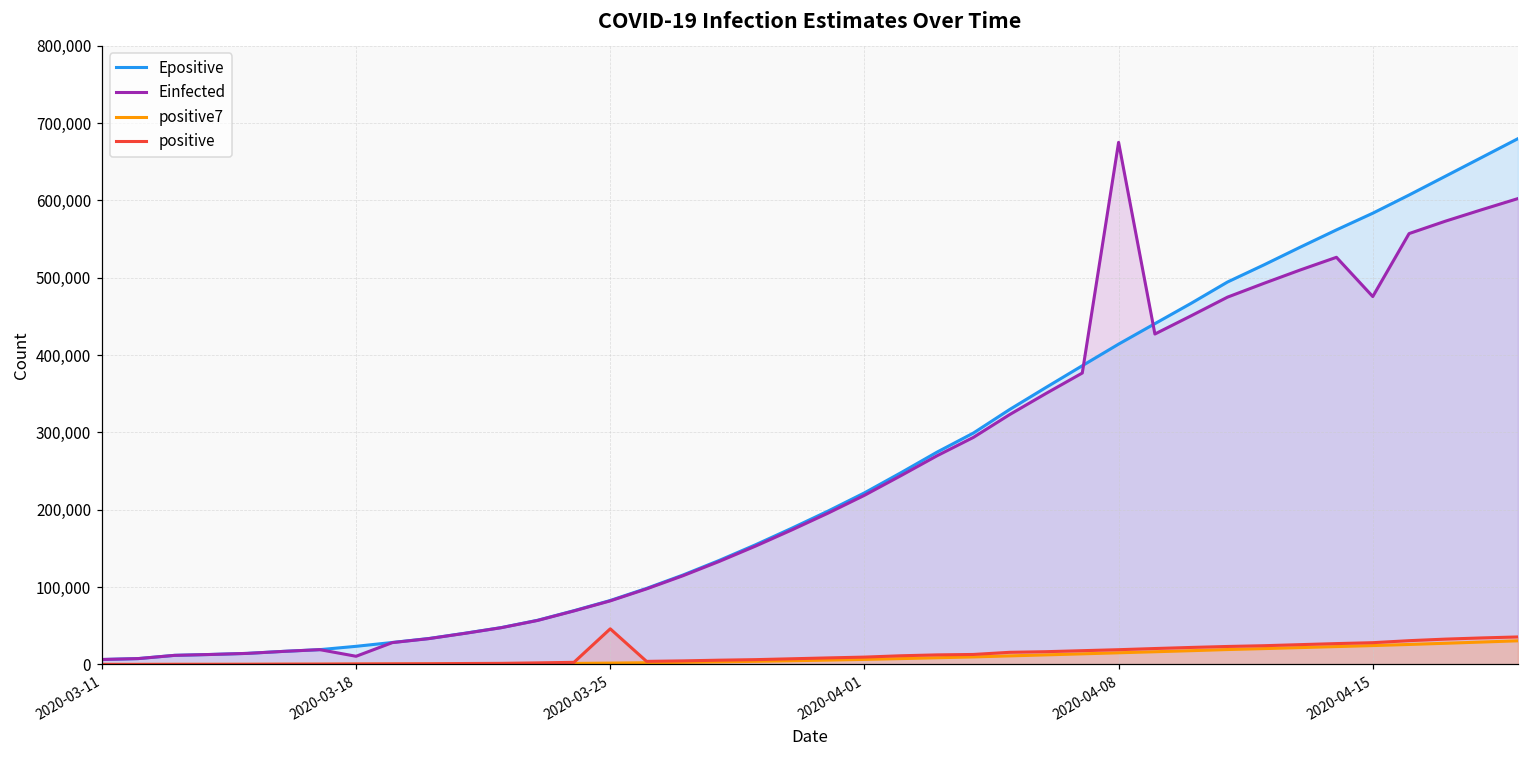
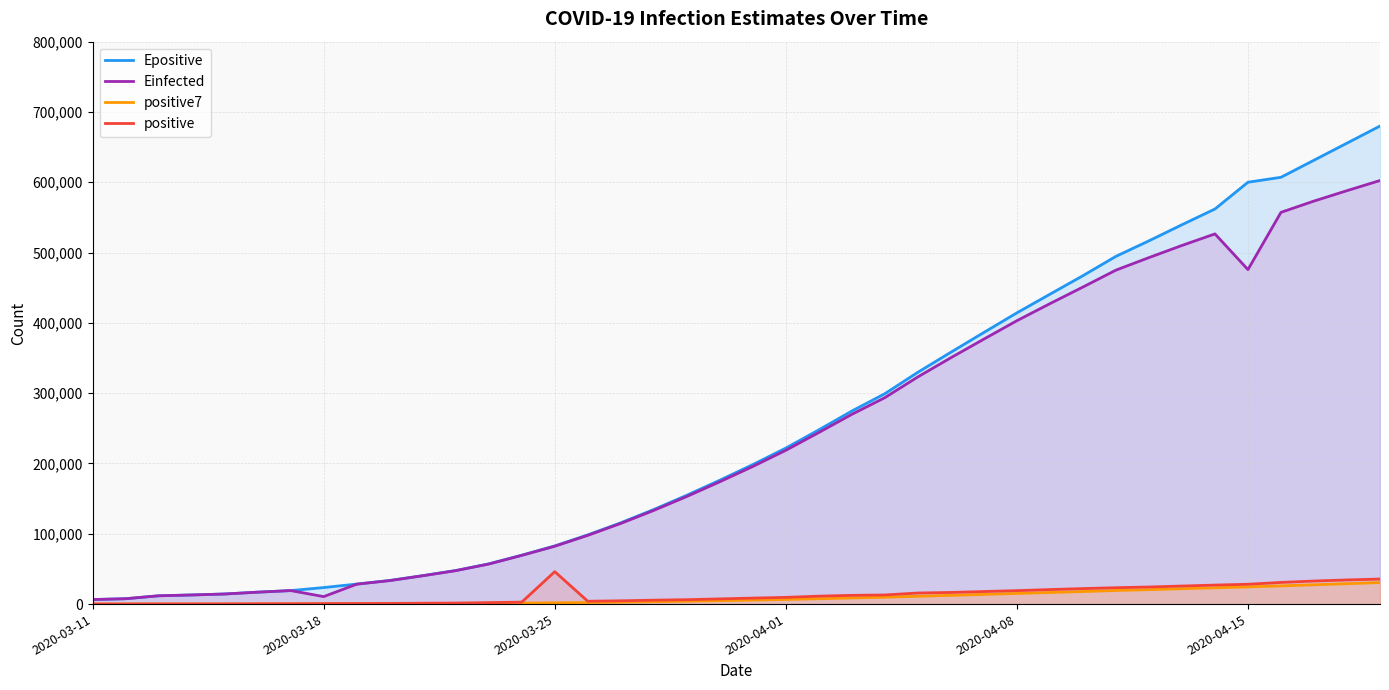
Einfected, 2020-04-08: 680,000 -> 400,000
Epositive, 2020-04-15: 580,000 -> 600,000
